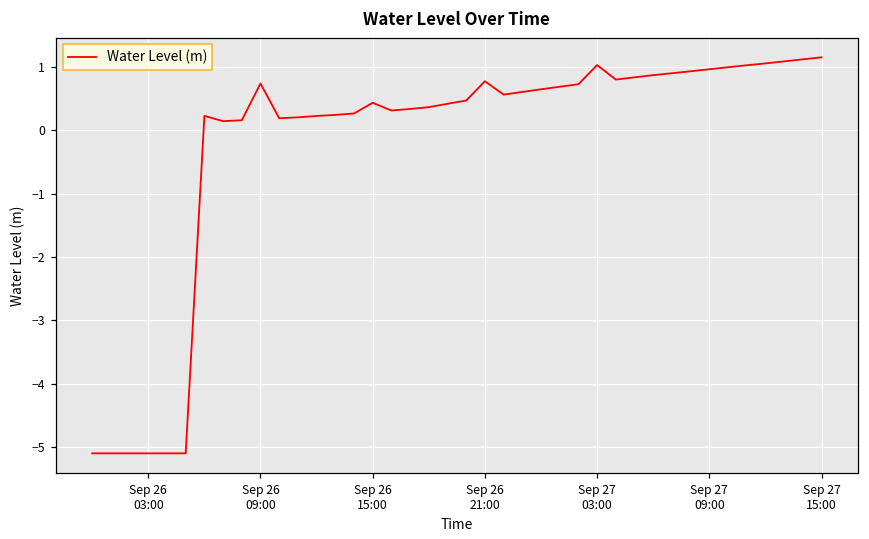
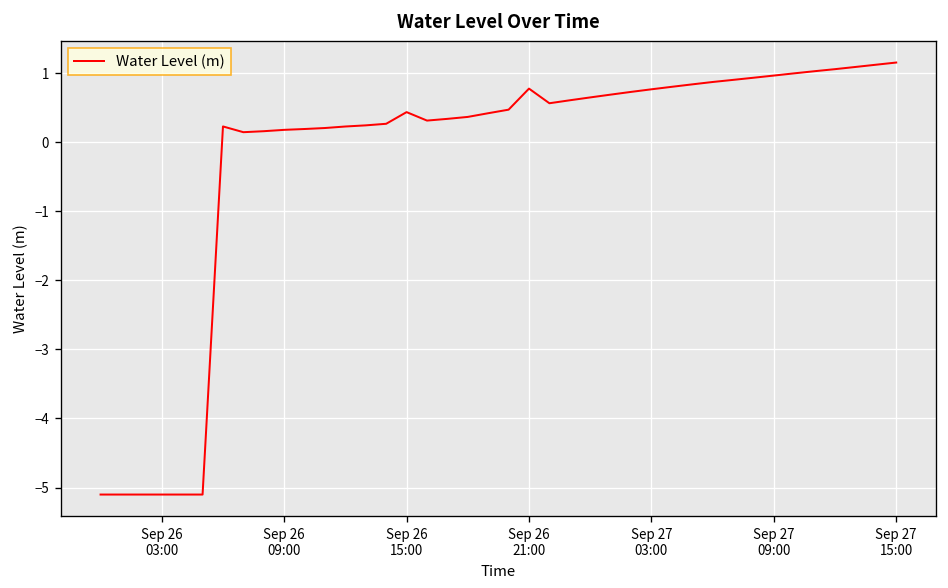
Sep 26 09:00: 0.7 -> 0.2
Sep 27 03:00: 1.0 -> 0.8
